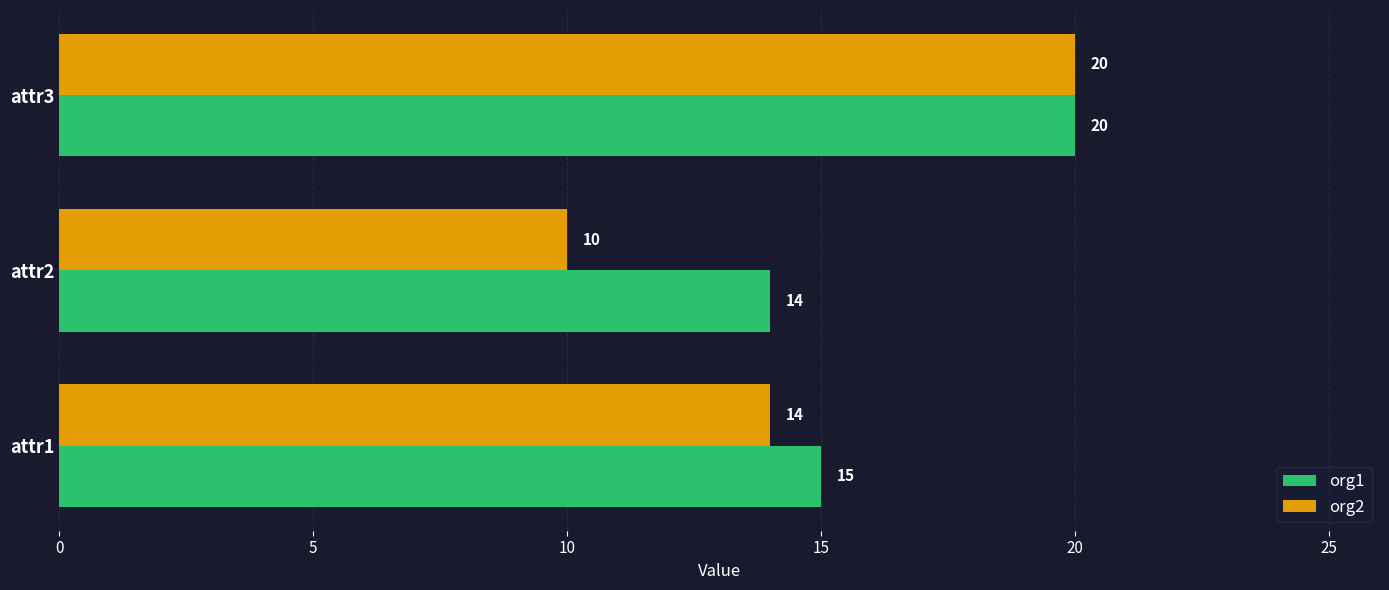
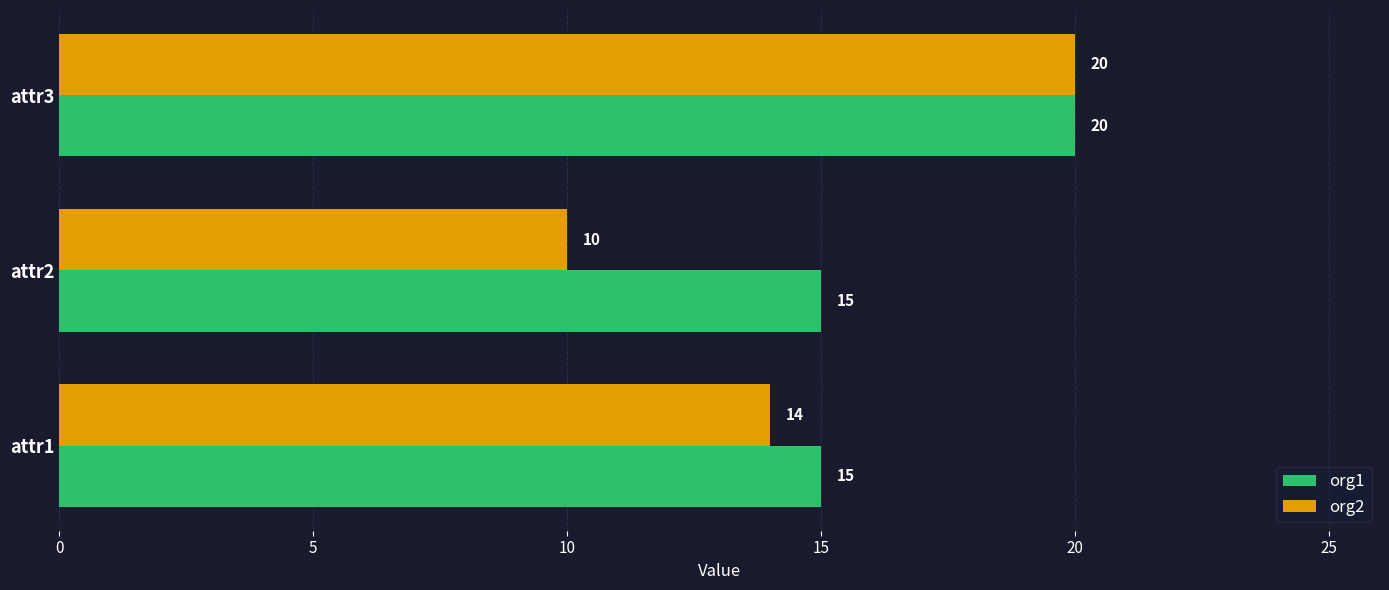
org1, attr2: 14 -> 15
